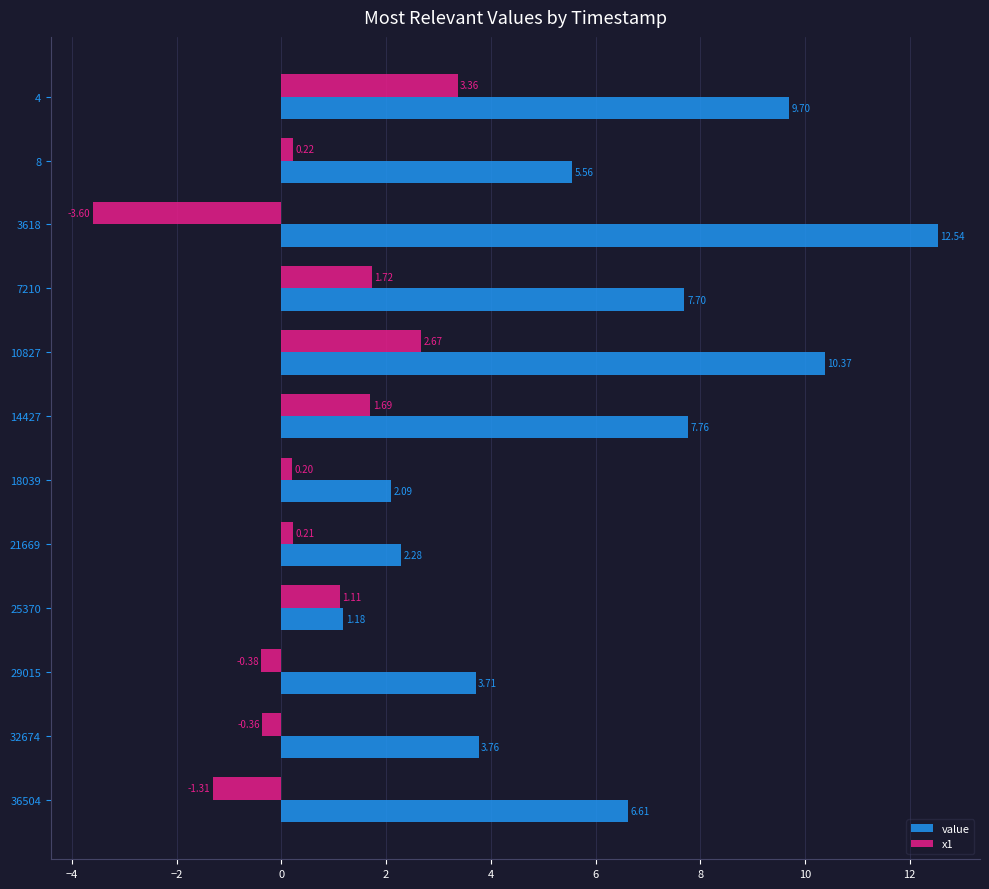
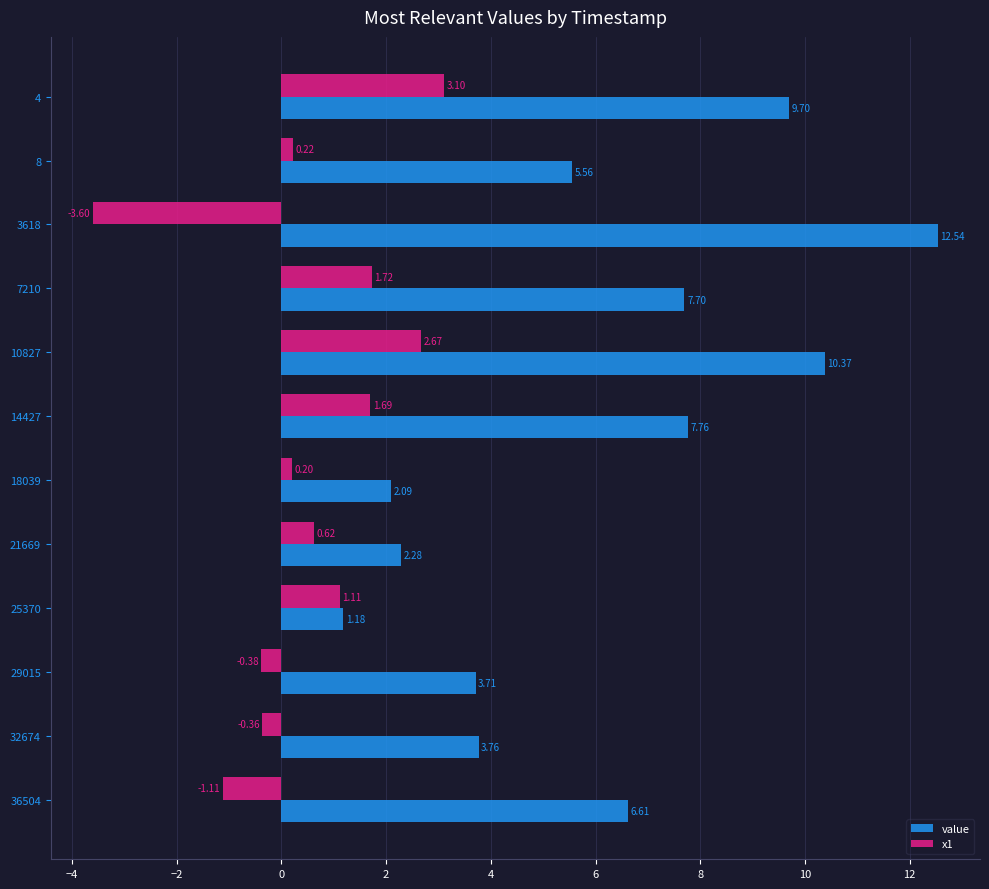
x1, 4: 3.36 -> 3.10
x1, 21669: 0.21 -> 0.62
x1, 36504: -1.31 -> -1.11
